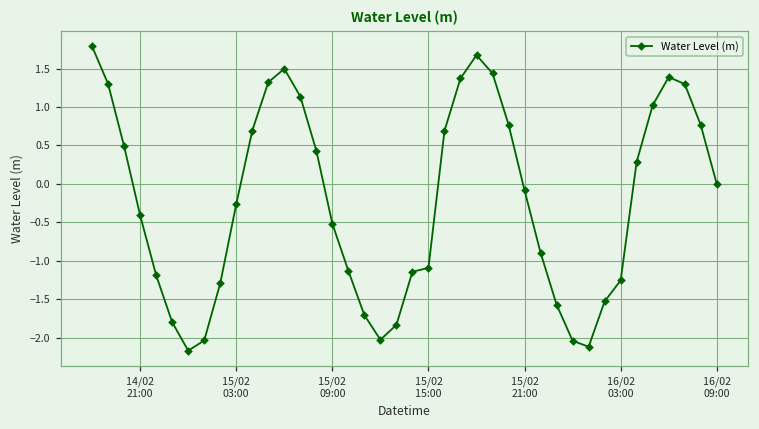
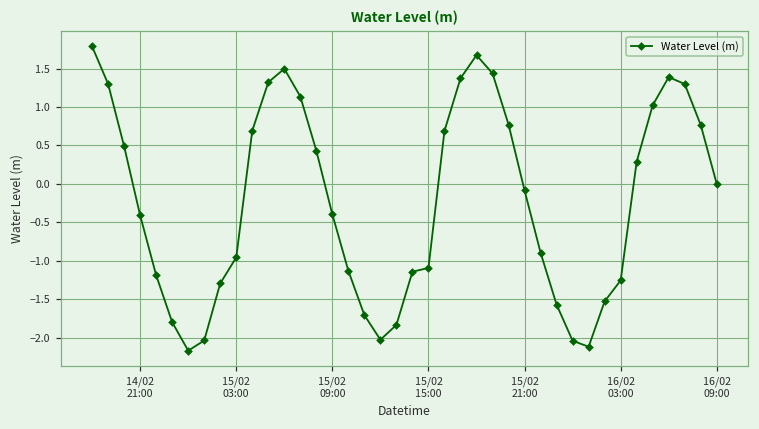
15/02 03:00: -0.3 -> -1.0
15/02 09:00: -0.5 -> -0.4
